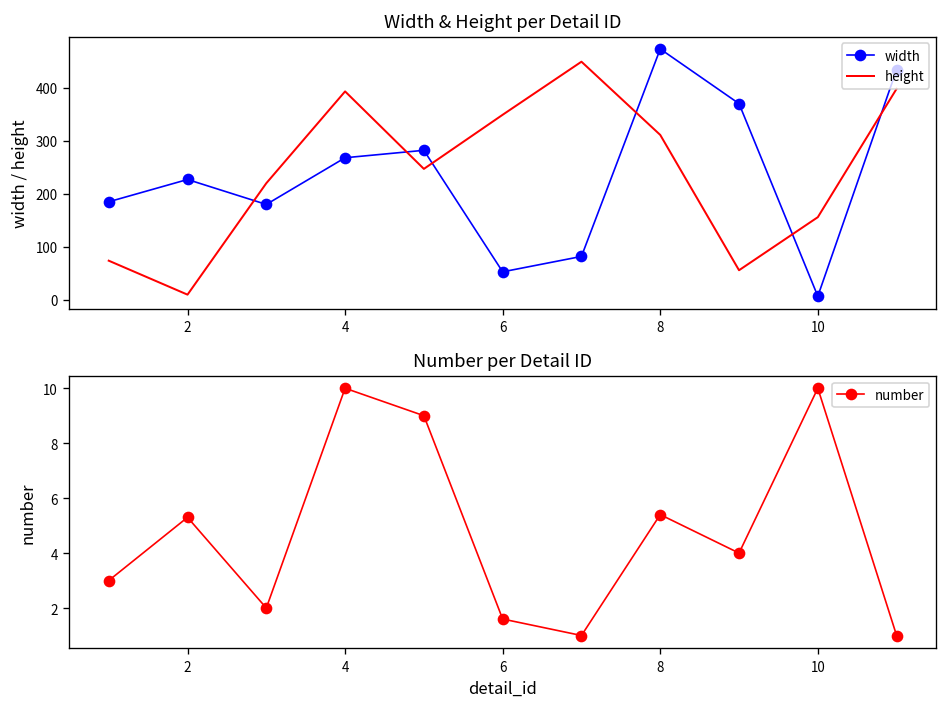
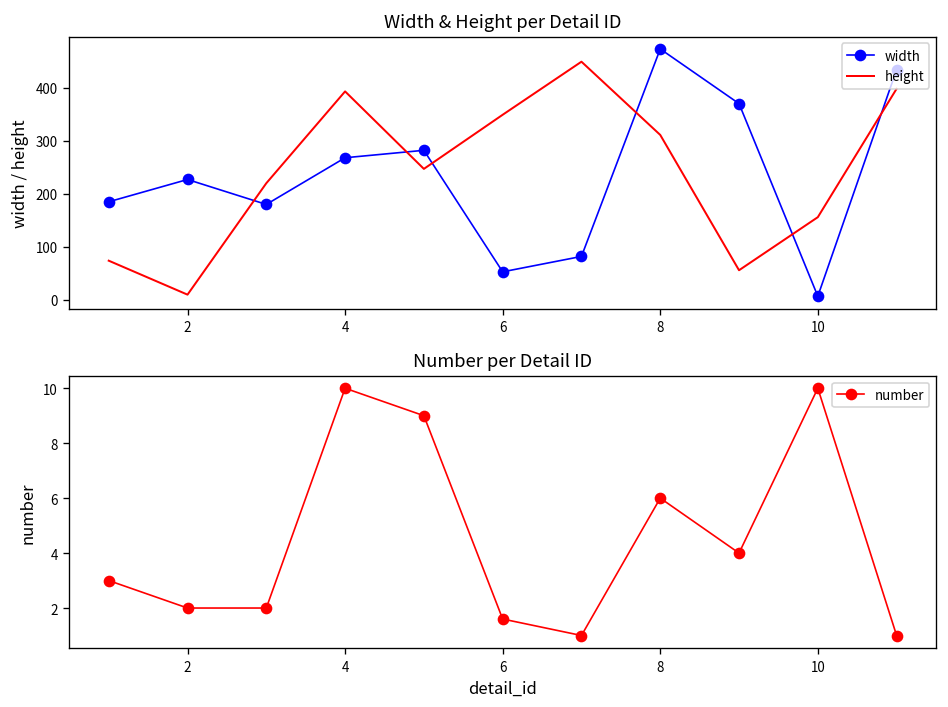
Number per Detail ID, 2: 5.3 -> 2.0
Number per Detail ID, 8: 5.4 -> 6.0
